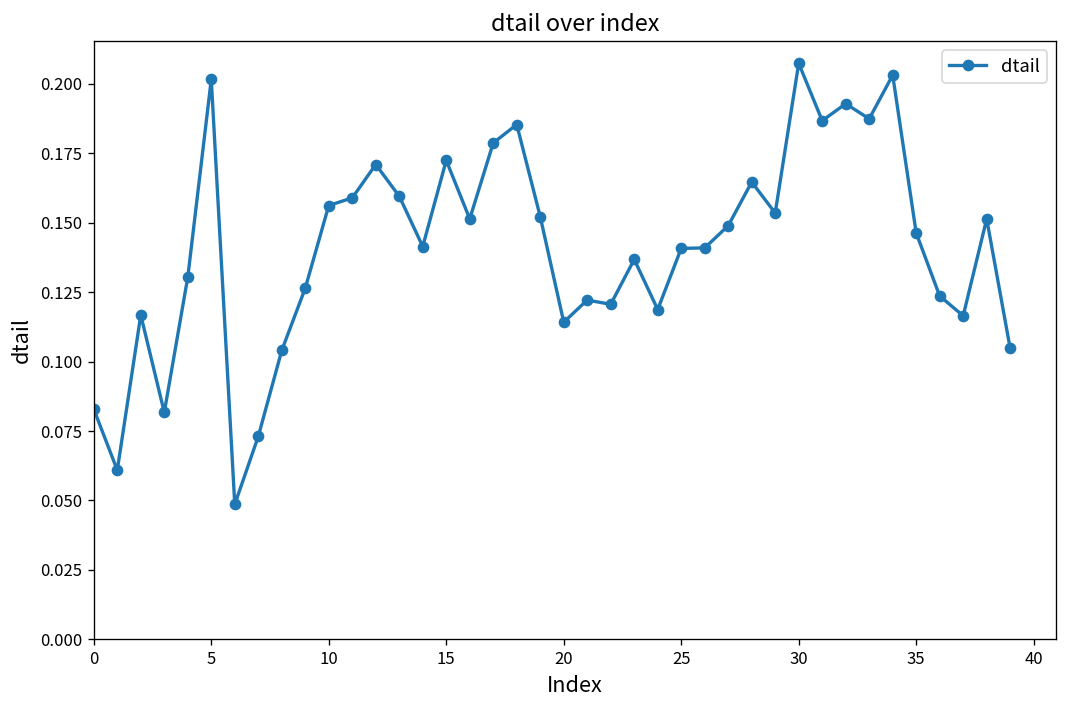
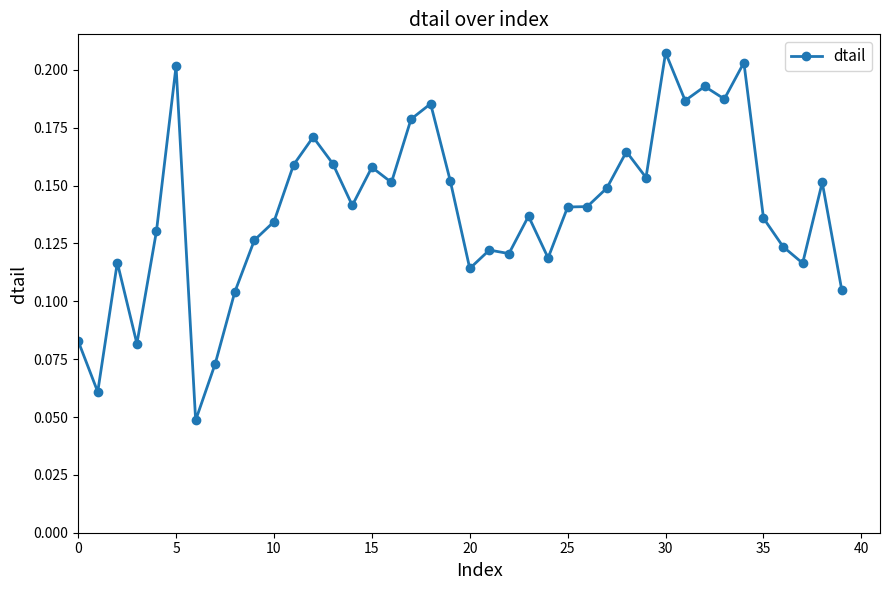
10: 0.156 -> 0.134
15: 0.172 -> 0.158
35: 0.146 -> 0.136
